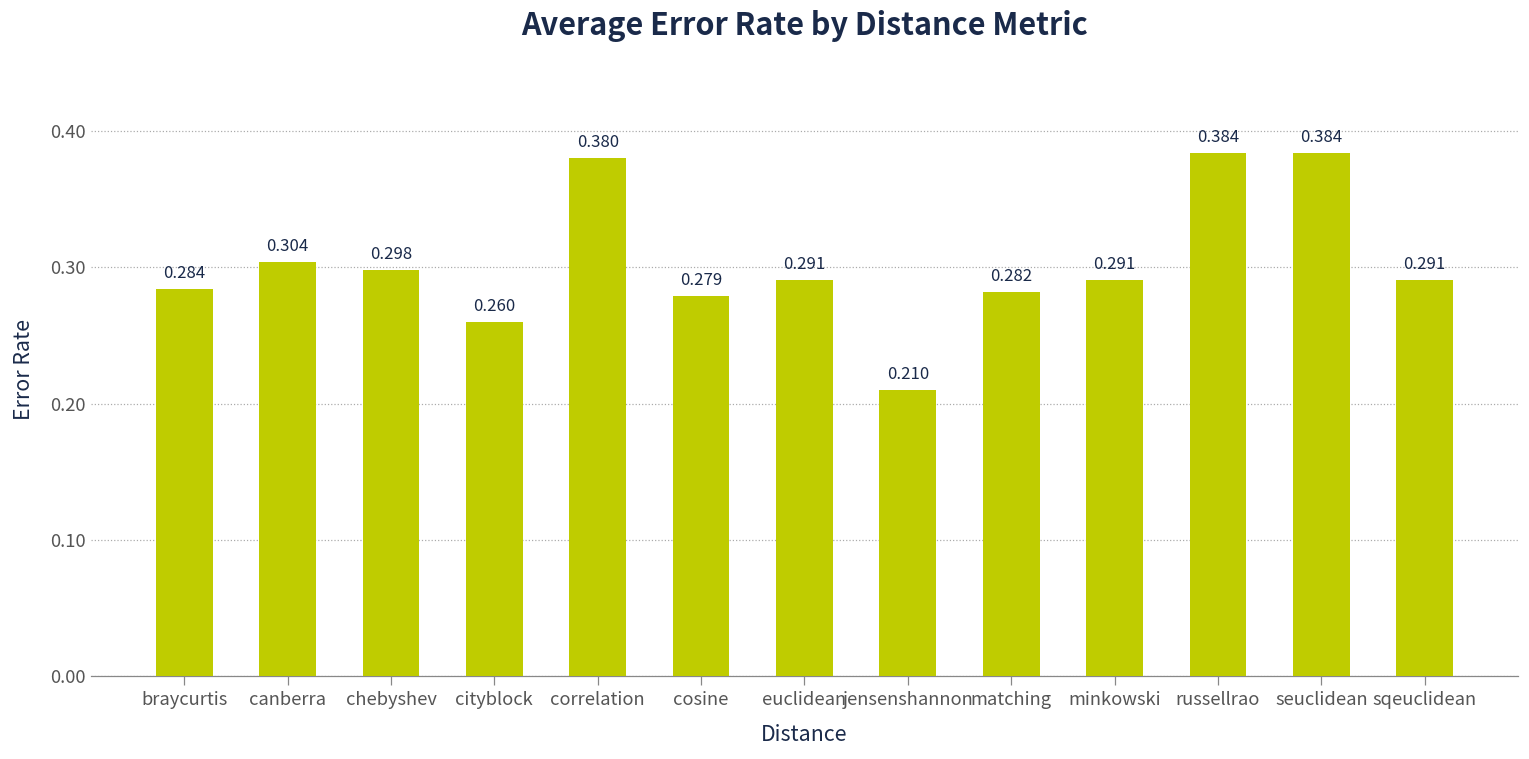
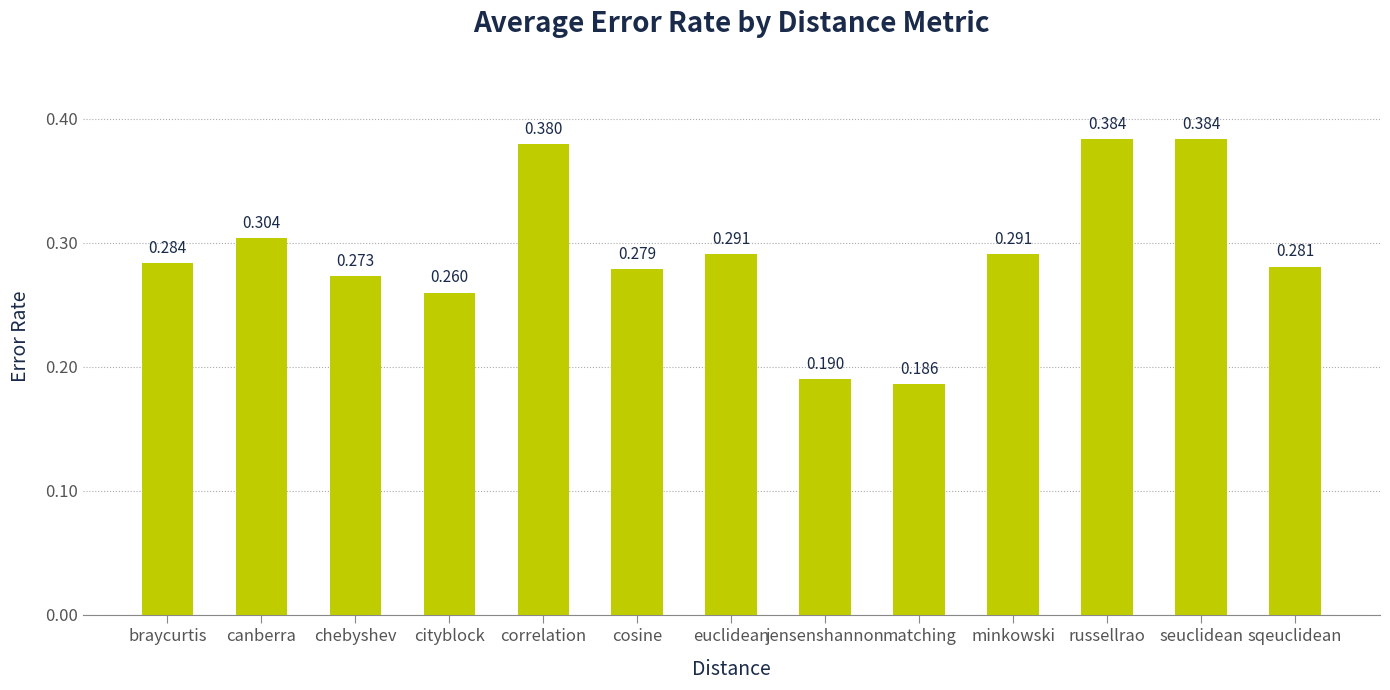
chebyshev: 0.298 -> 0.273
jensenshannon: 0.210 -> 0.190
matching: 0.282 -> 0.186
sqeuclidean: 0.291 -> 0.281
